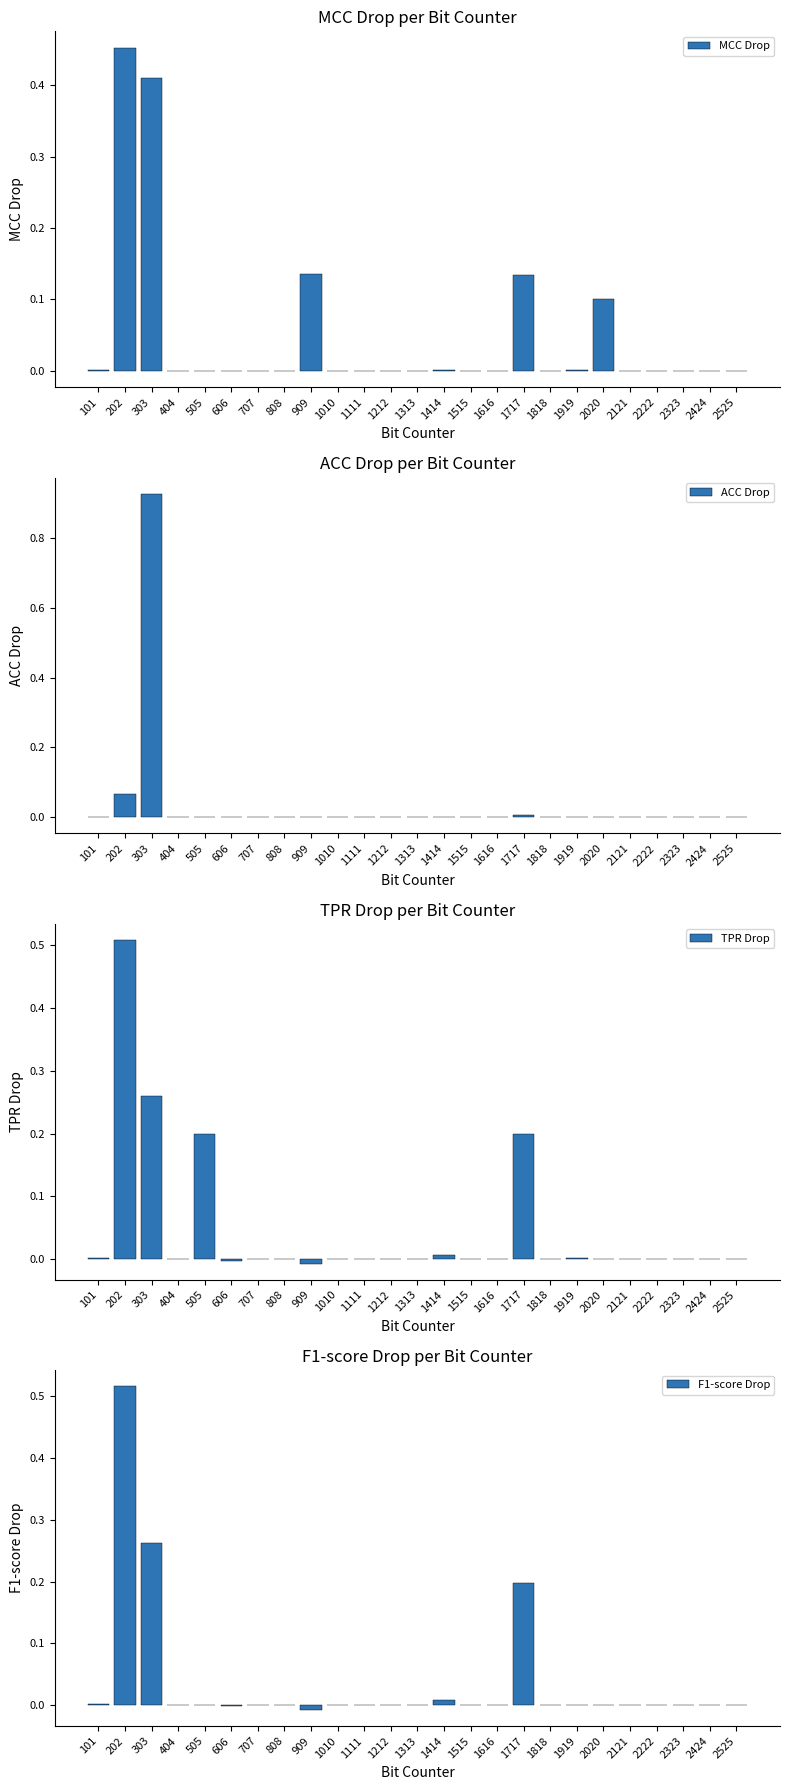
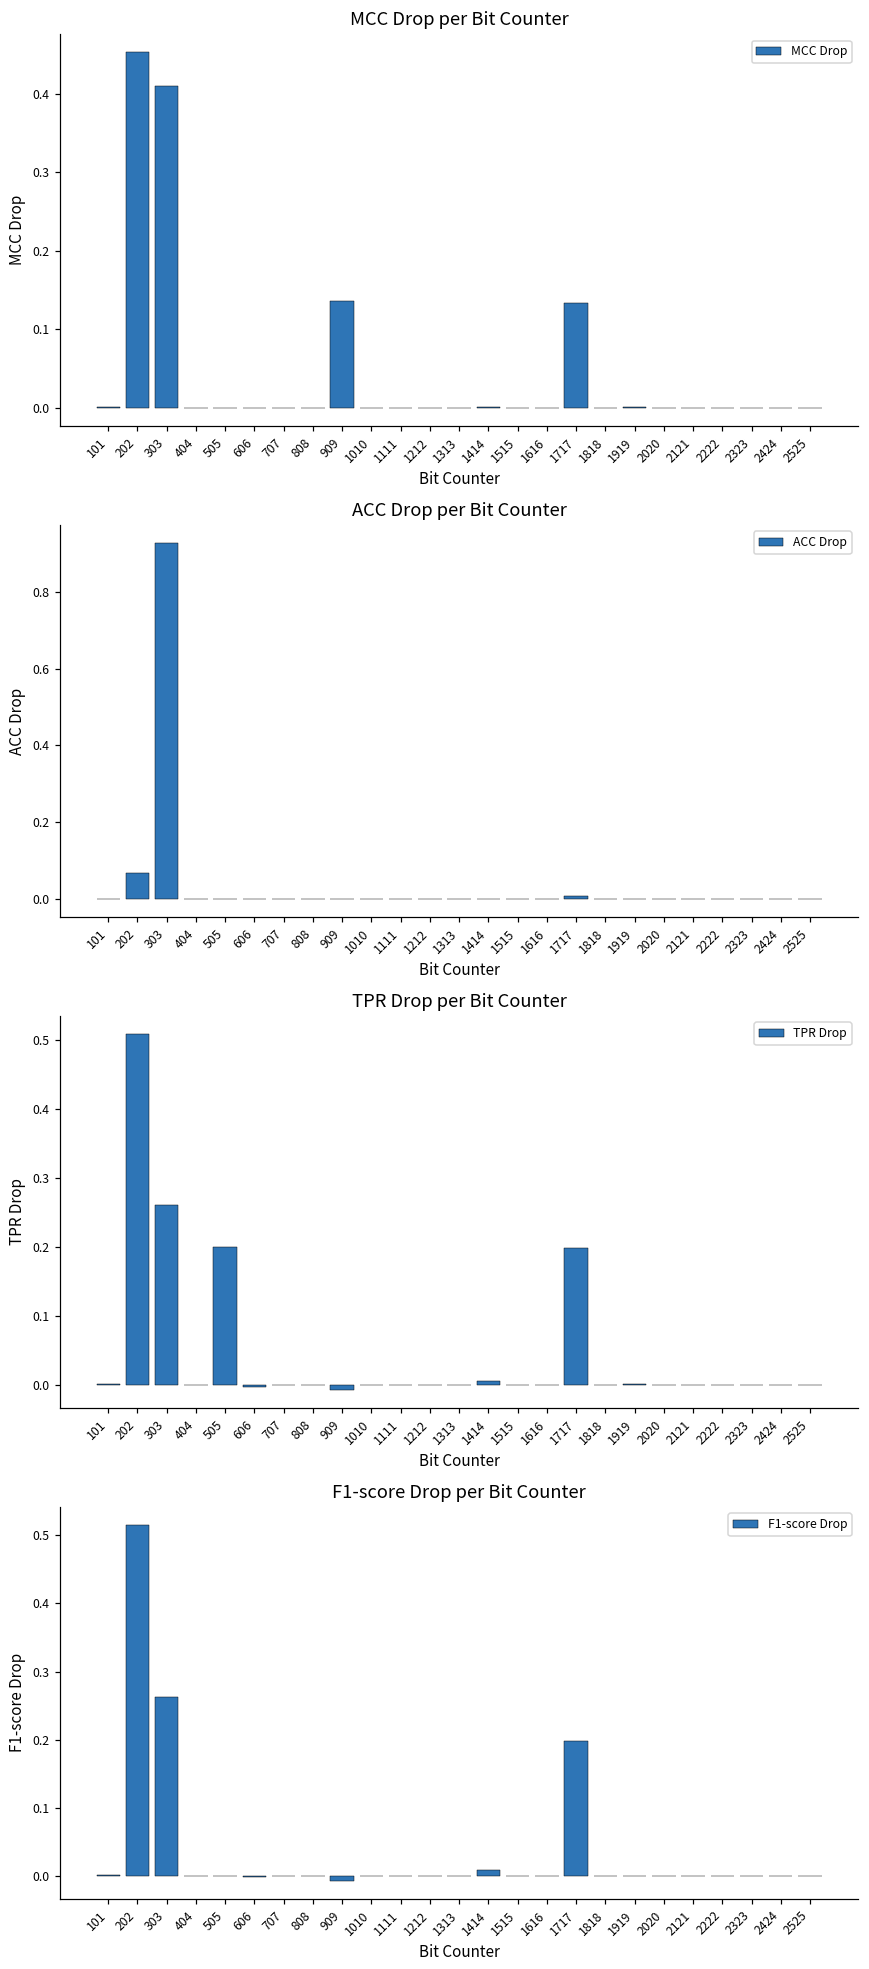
MCC Drop per Bit Counter, 2020: 0.1 -> 0.0
